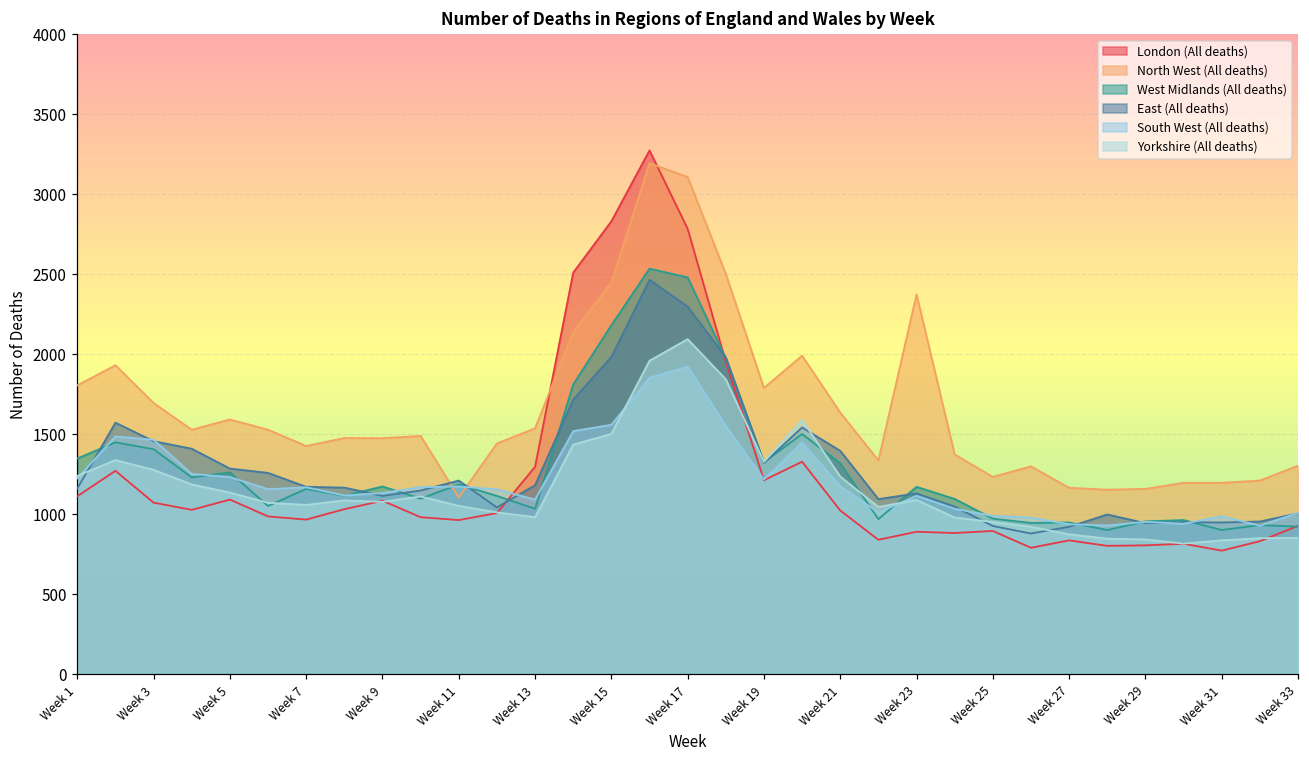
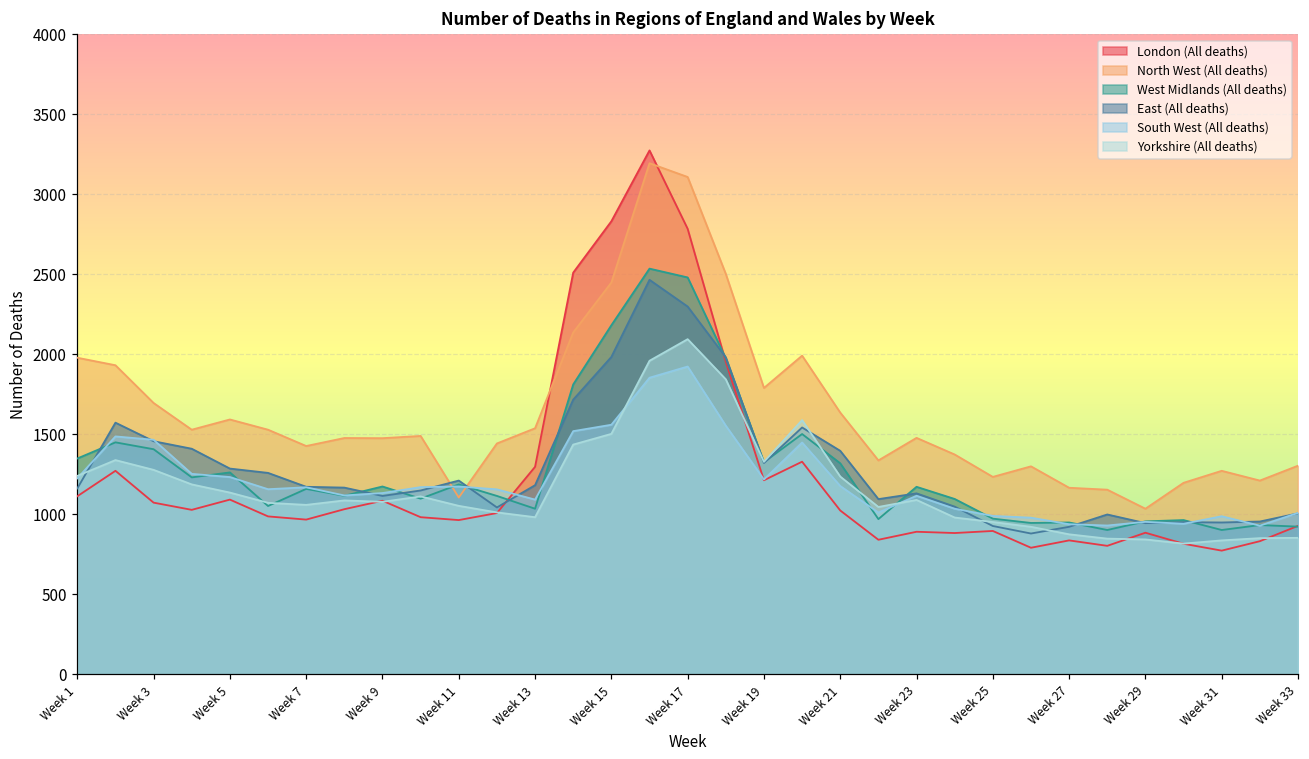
North West (All deaths), Week 1: 1810 -> 1980
North West (All deaths), Week 23: 2380 -> 1480
London (All deaths), Week 29: 810 -> 890
North West (All deaths), Week 29: 1160 -> 1040
North West (All deaths), Week 31: 1200 -> 1270
